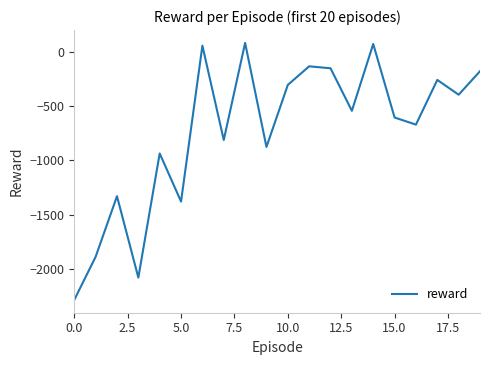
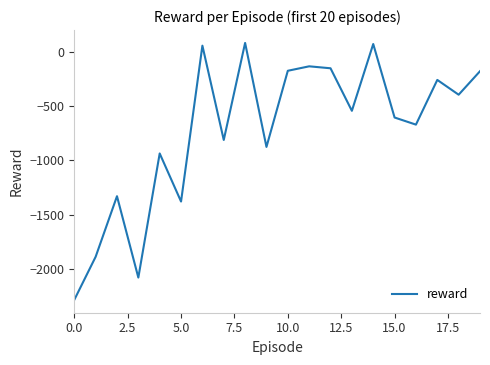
10.0: -310 -> -180
